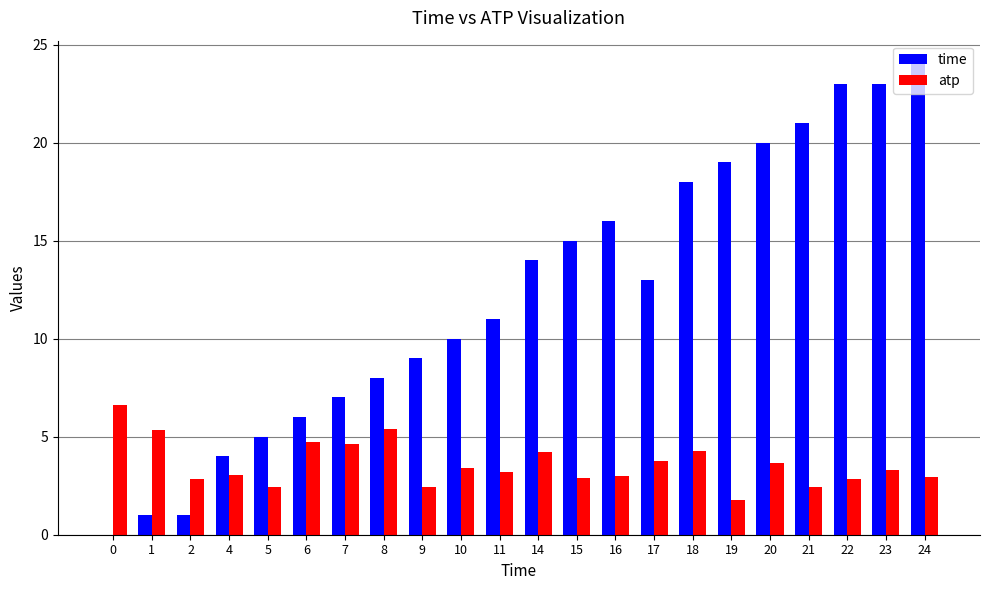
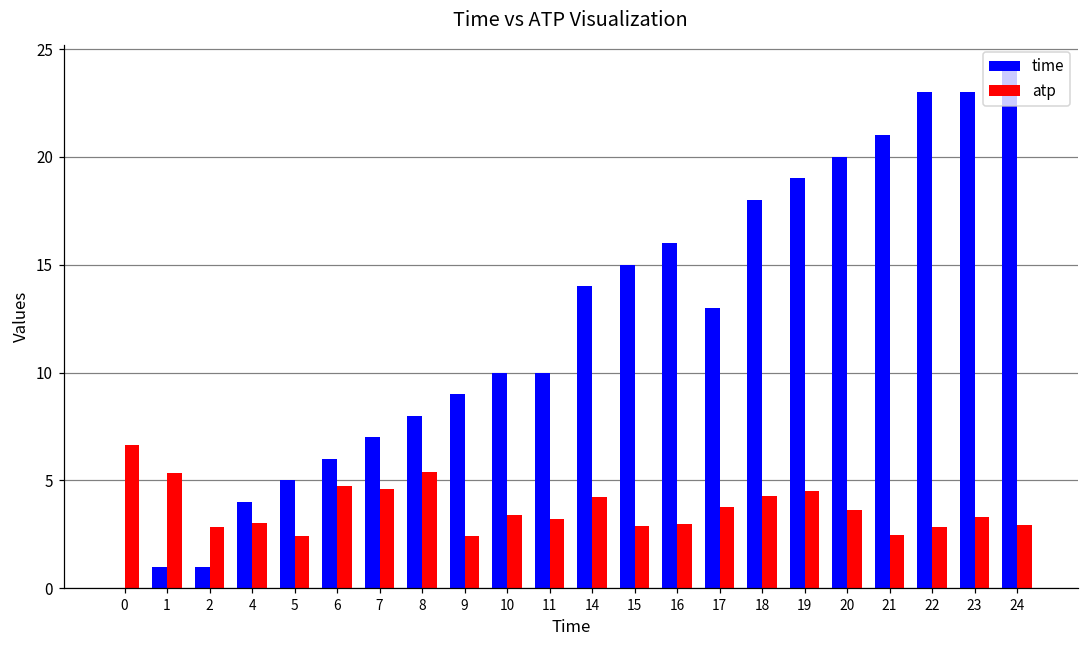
time, 11: 11 -> 10
atp, 19: 1.8 -> 4.5
